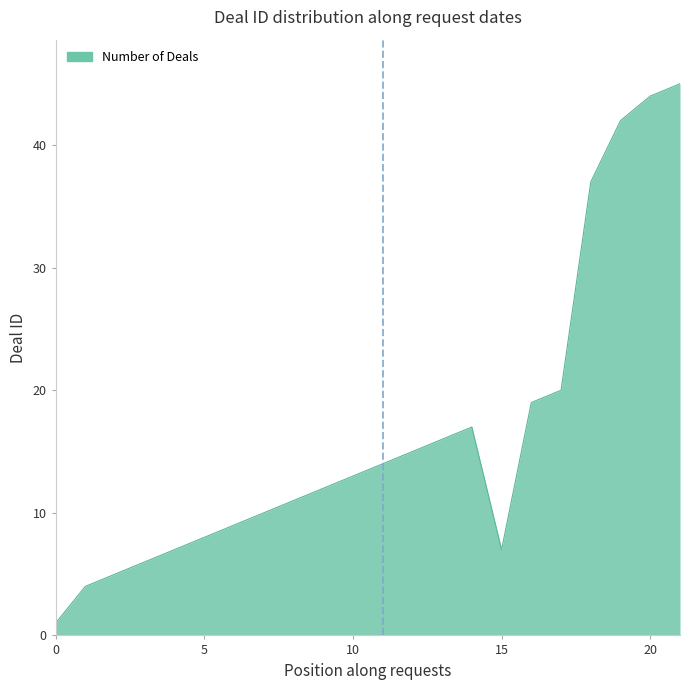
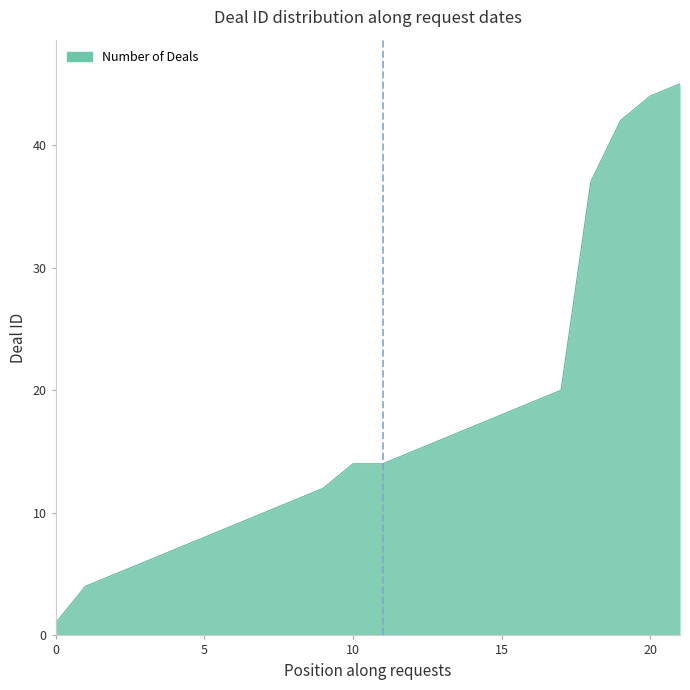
10: 13 -> 14
15: 7 -> 18
